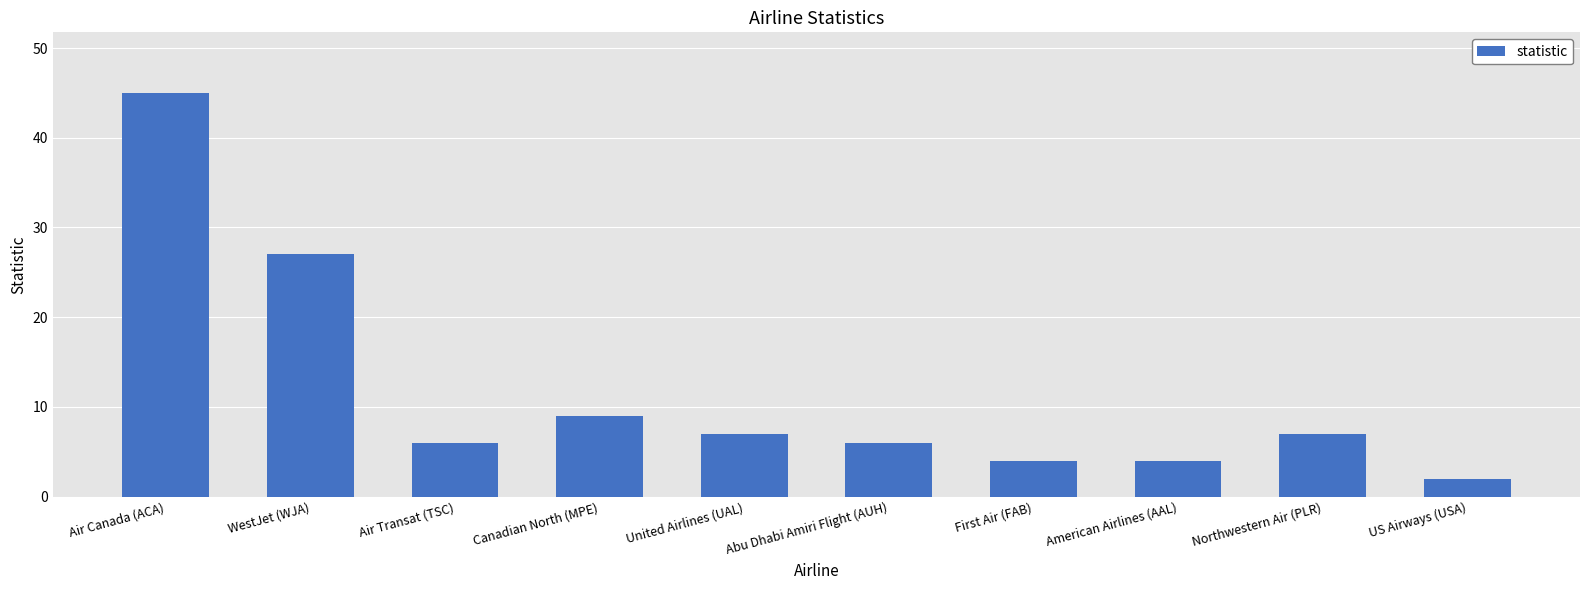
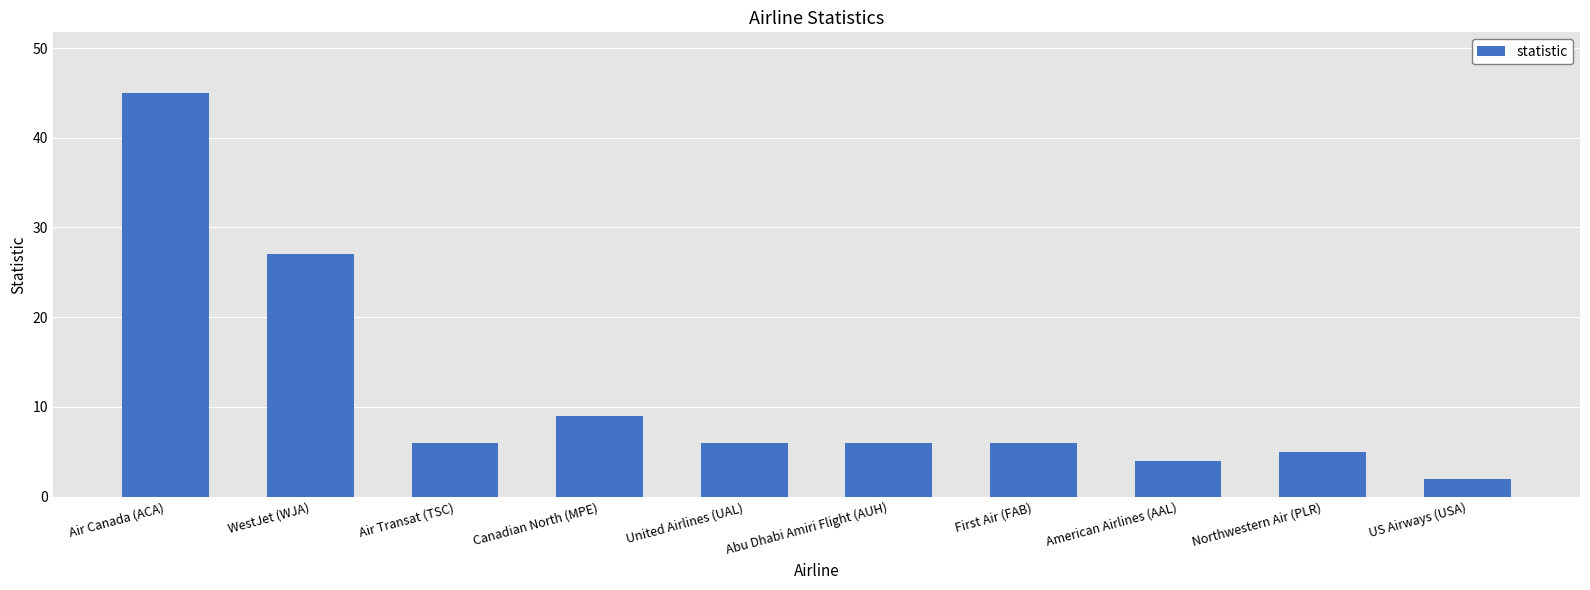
United Airlines (UAL): 7 -> 6
First Air (FAB): 4 -> 6
Northwestern Air (PLR): 7 -> 5
